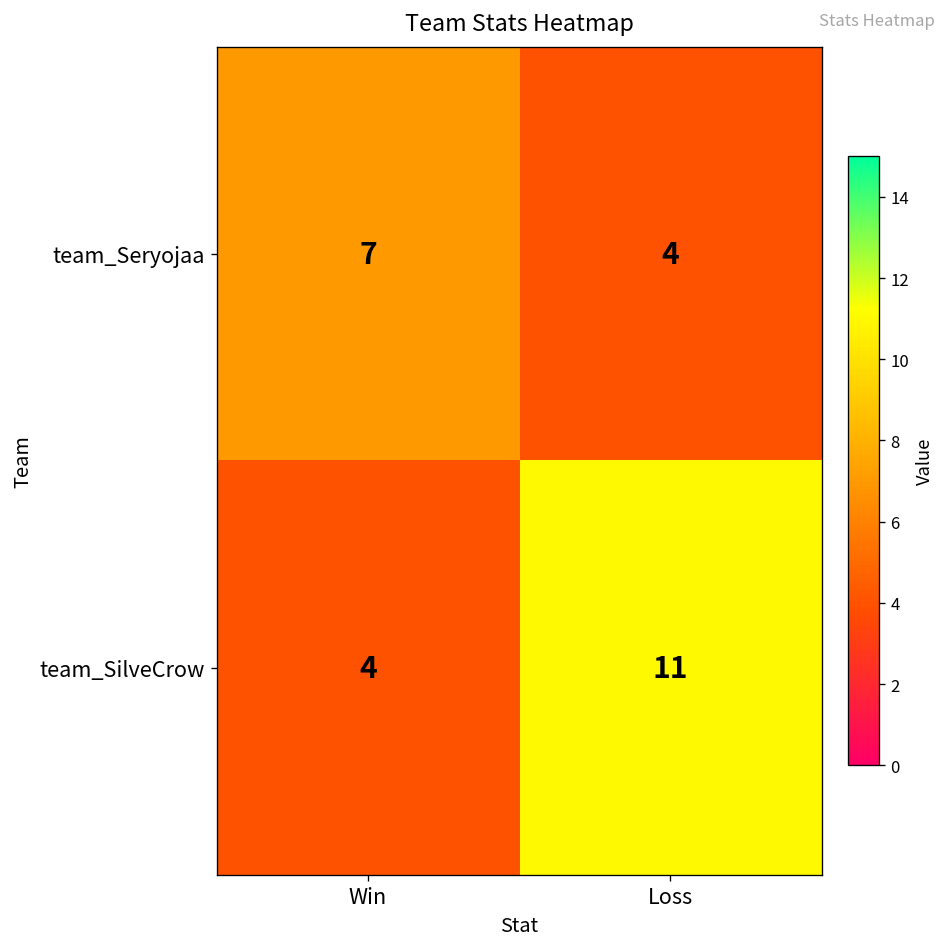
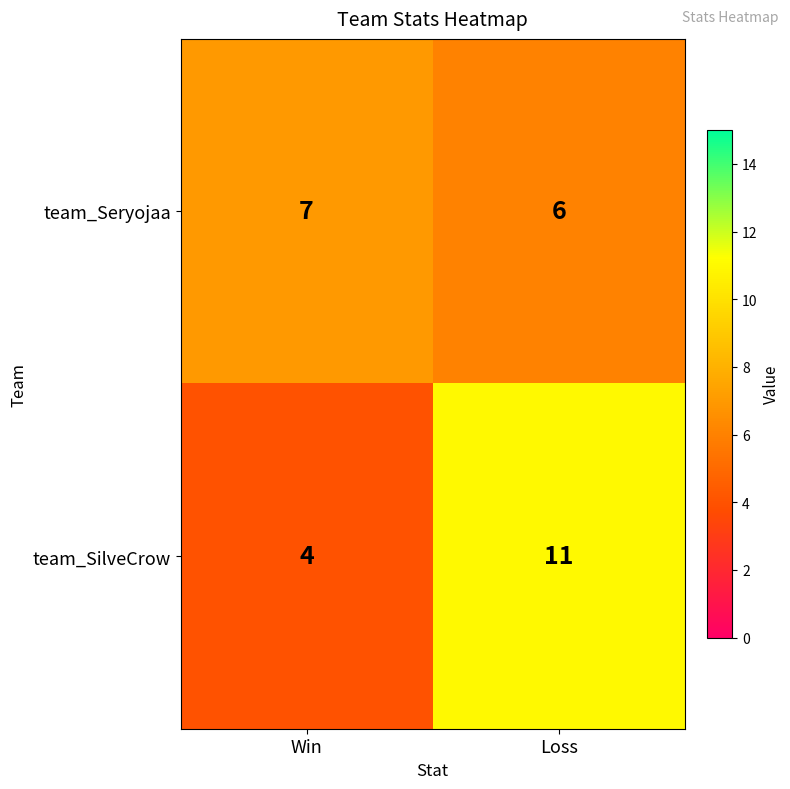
team_Seryojaa, Loss: 4 -> 6
